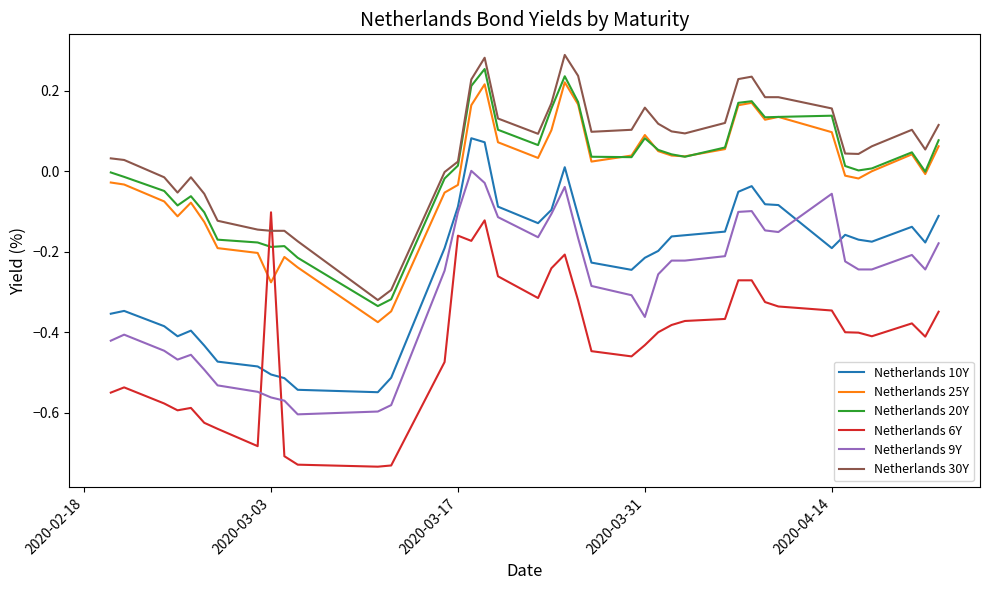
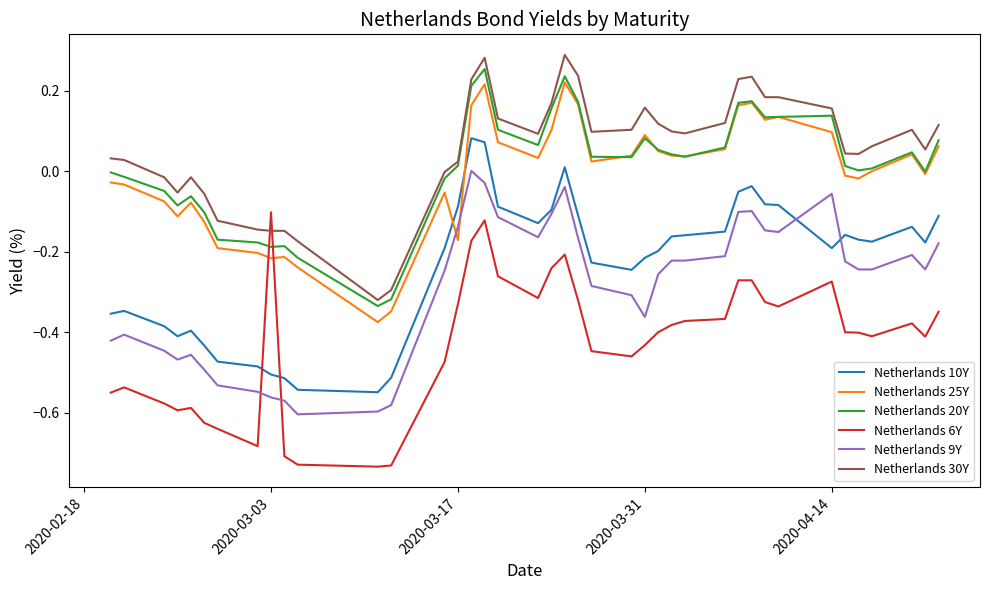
Netherlands 25Y, 2020-03-03: -0.28 -> -0.22
Netherlands 25Y, 2020-03-17: -0.03 -> -0.17
Netherlands 6Y, 2020-03-17: -0.16 -> -0.33
Netherlands 9Y, 2020-03-17: -0.10 -> -0.14
Netherlands 6Y, 2020-04-14: -0.35 -> -0.27
